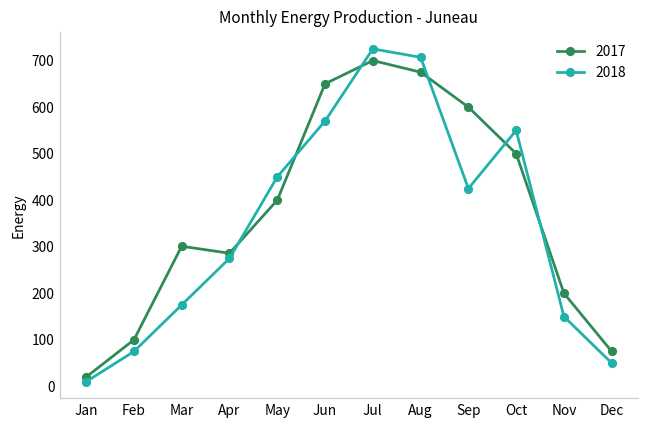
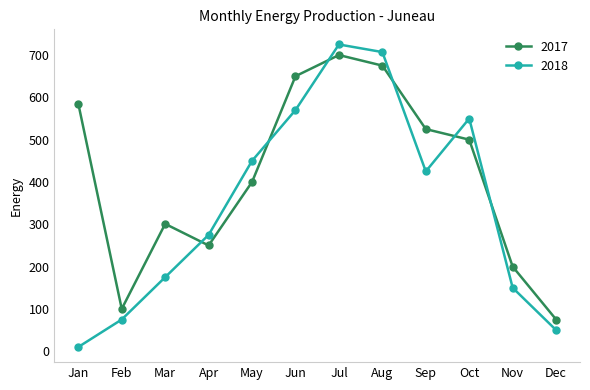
2017, Jan: 20 -> 590
2017, Apr: 290 -> 250
2017, Sep: 600 -> 530
